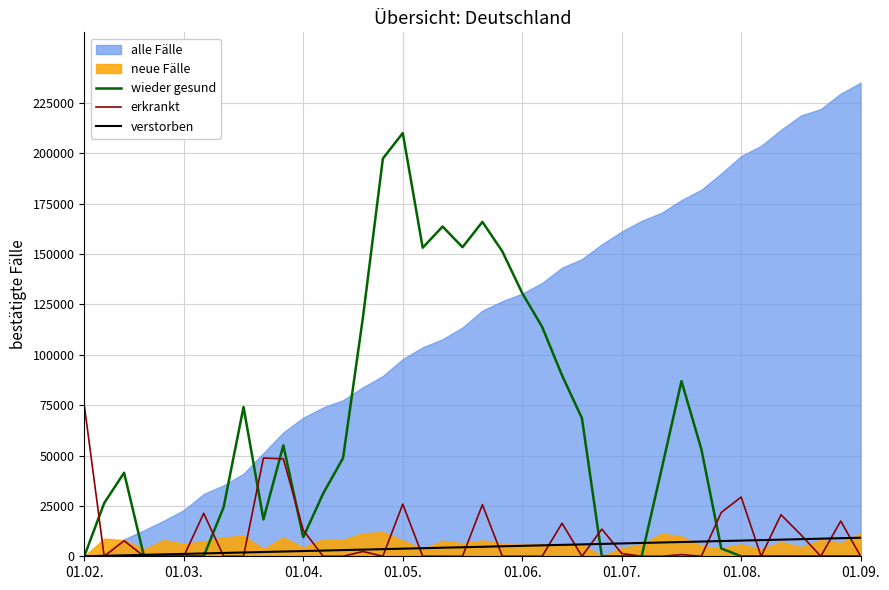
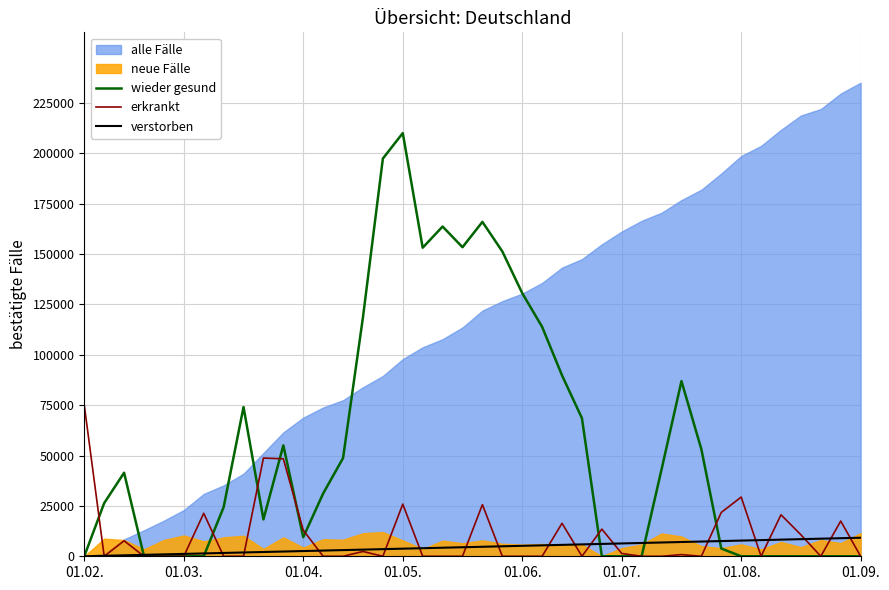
neue Fälle, 01.03.: 6000 -> 10000
